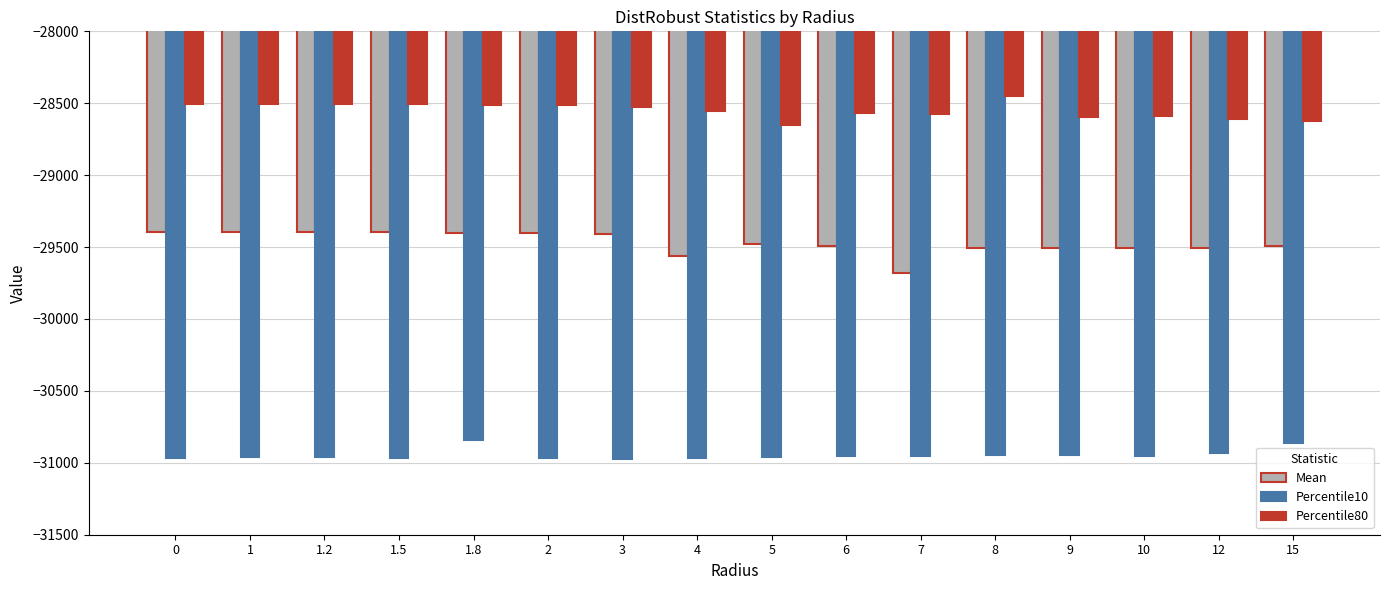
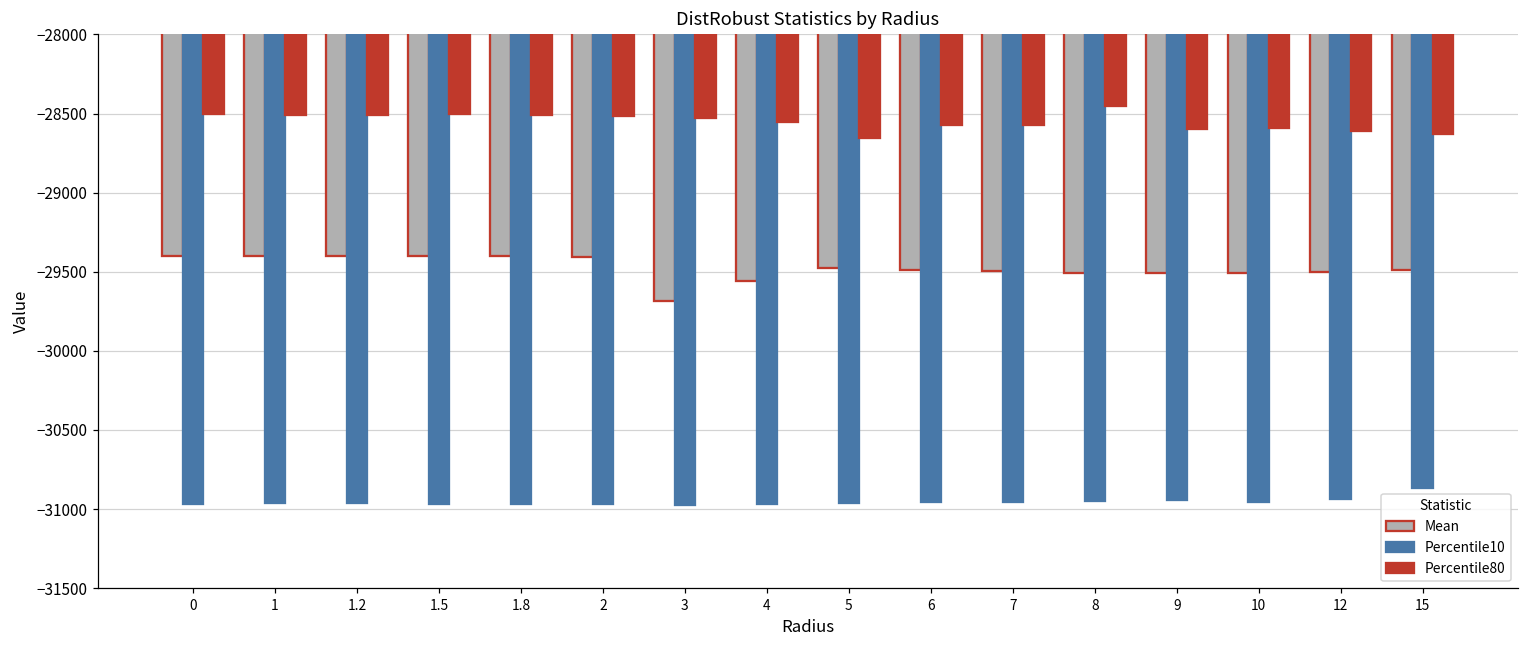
Percentile10, 1.8: -30840 -> -30970
Mean, 3: -29410 -> -29680
Mean, 7: -29680 -> -29490
